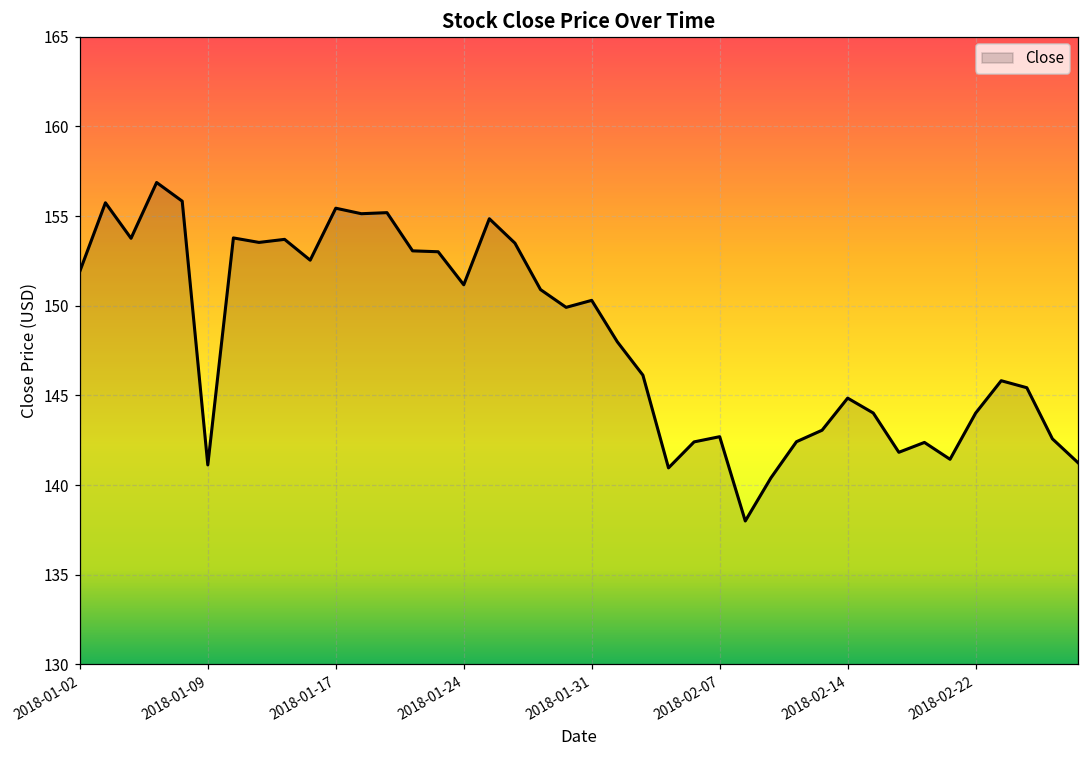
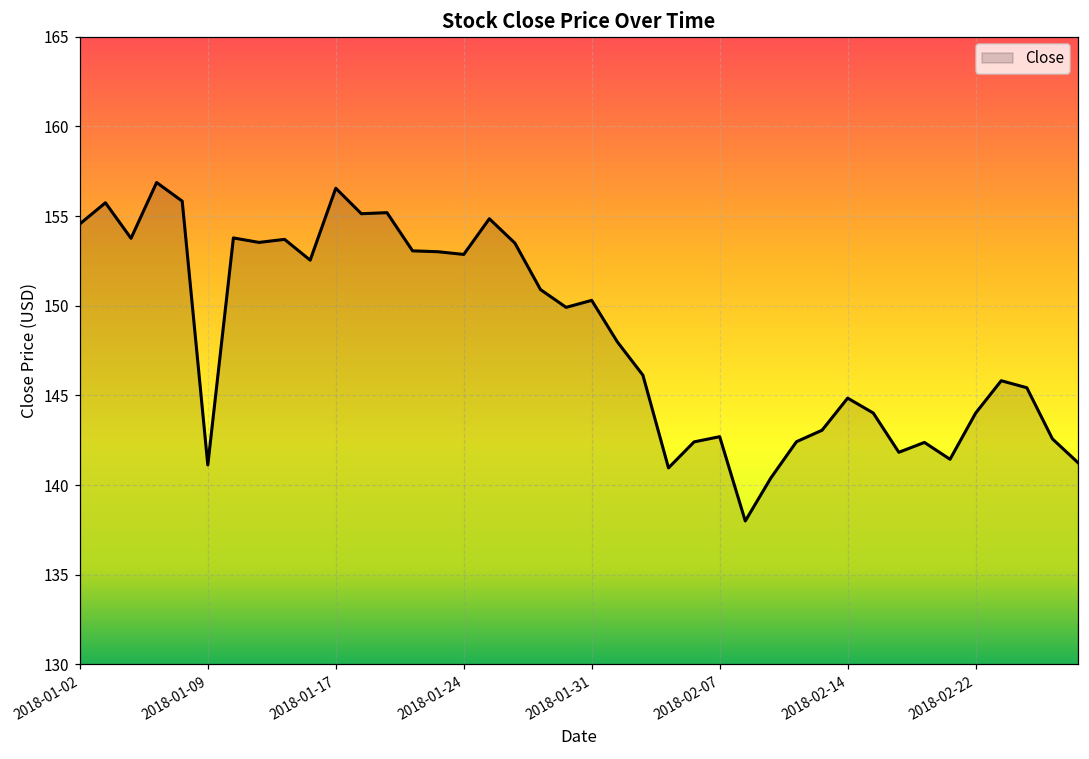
2018-01-02: 151.9 -> 154.6
2018-01-17: 155.4 -> 156.6
2018-01-24: 151.2 -> 152.9
